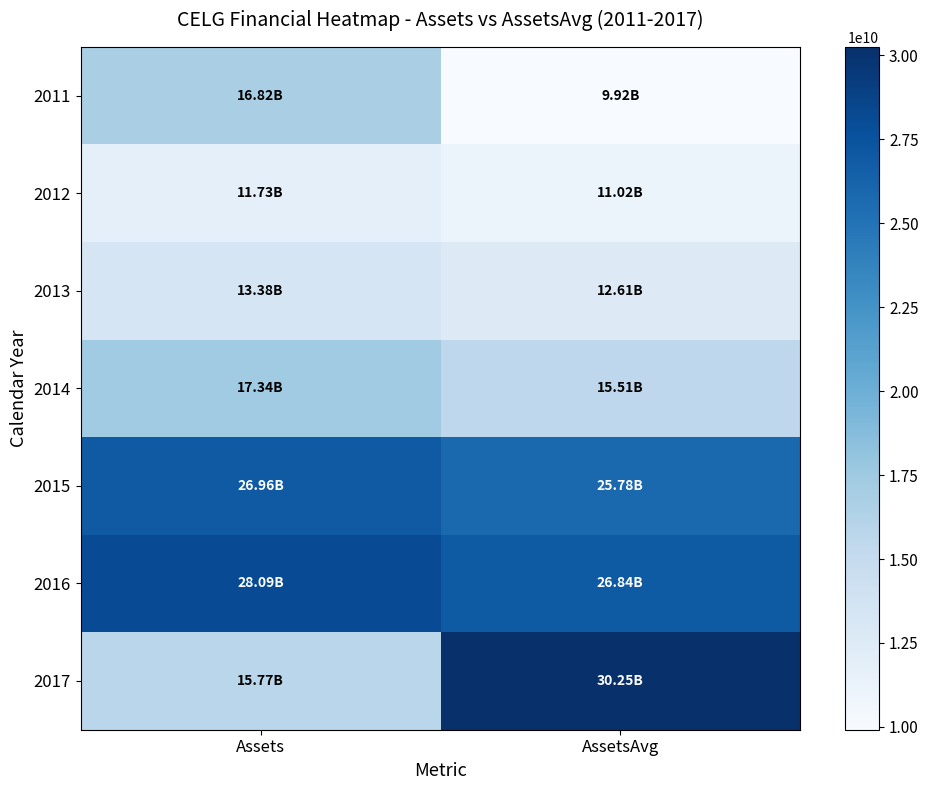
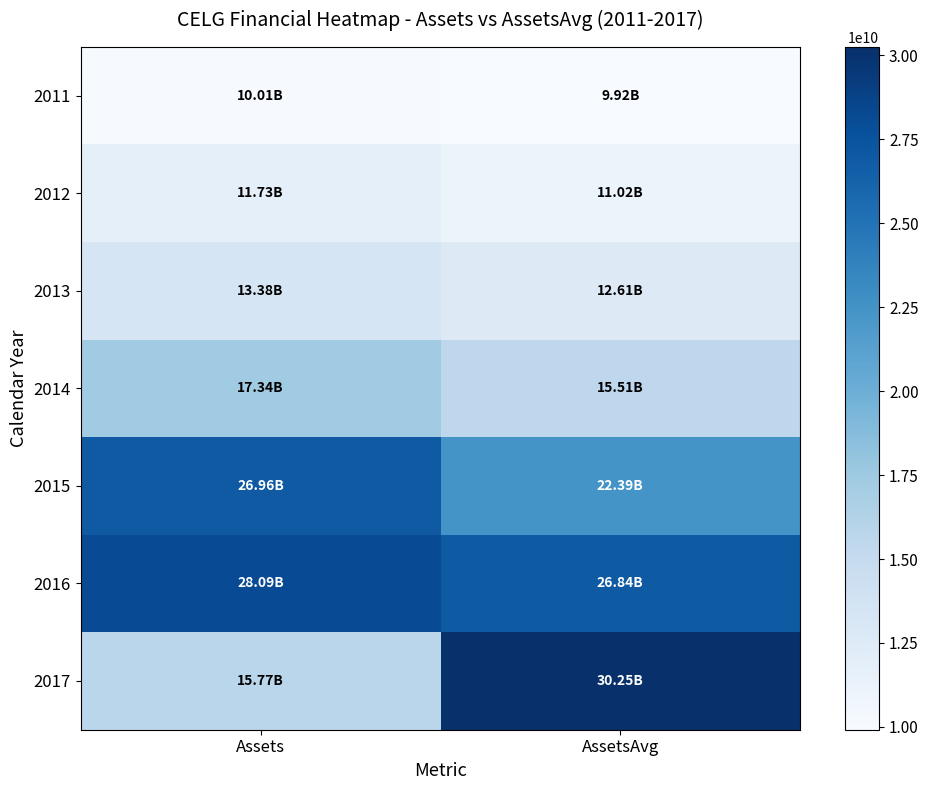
2011, Assets: 16.82B -> 10.01B
2015, AssetsAvg: 25.78B -> 22.39B
